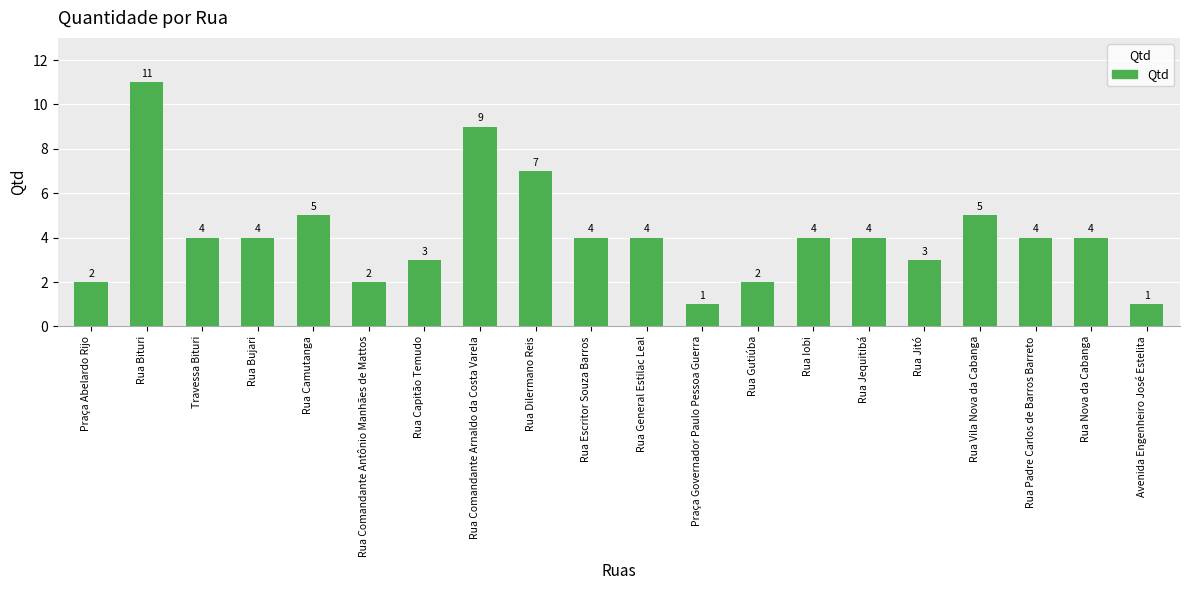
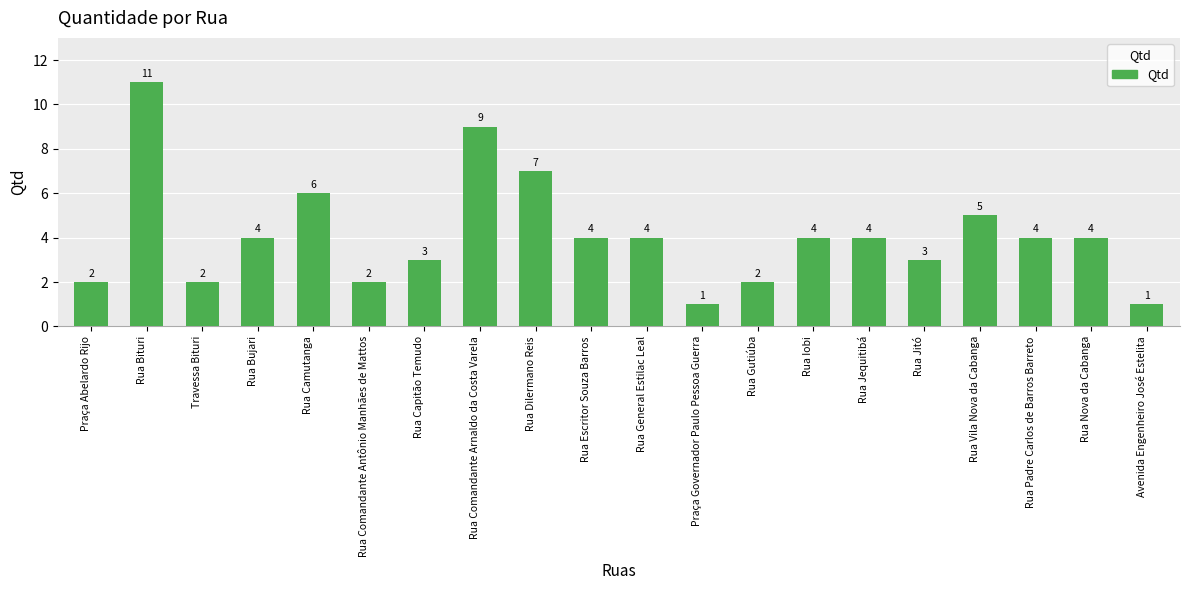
Travessa Bituri: 4 -> 2
Rua Camutanga: 5 -> 6
